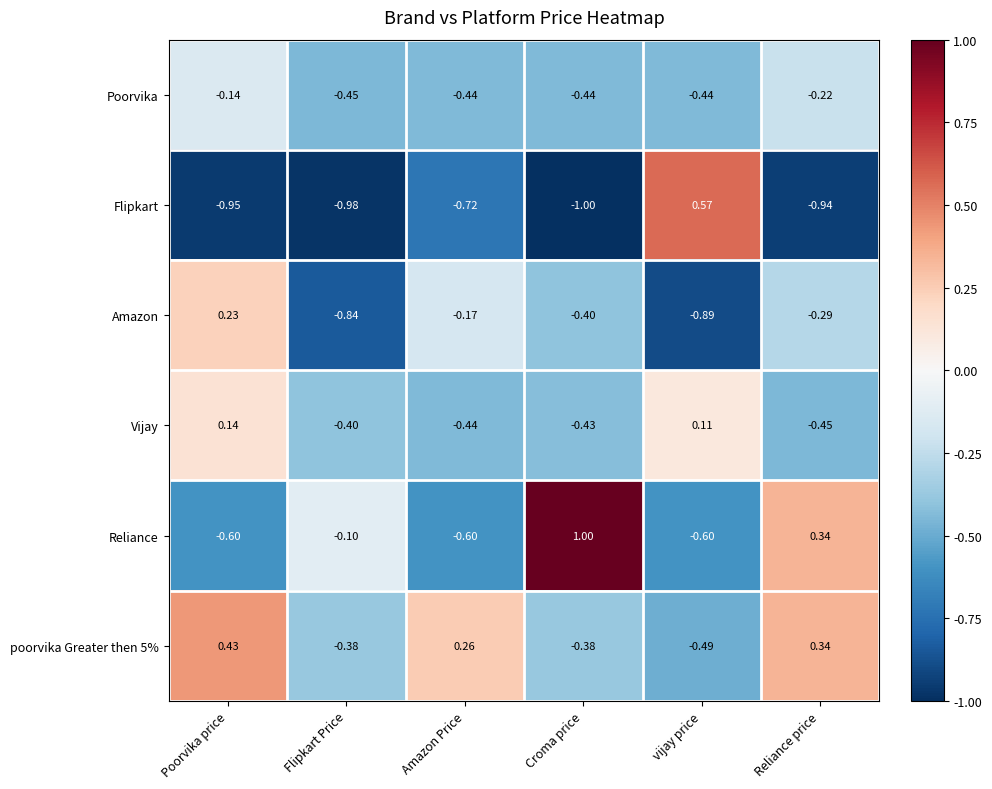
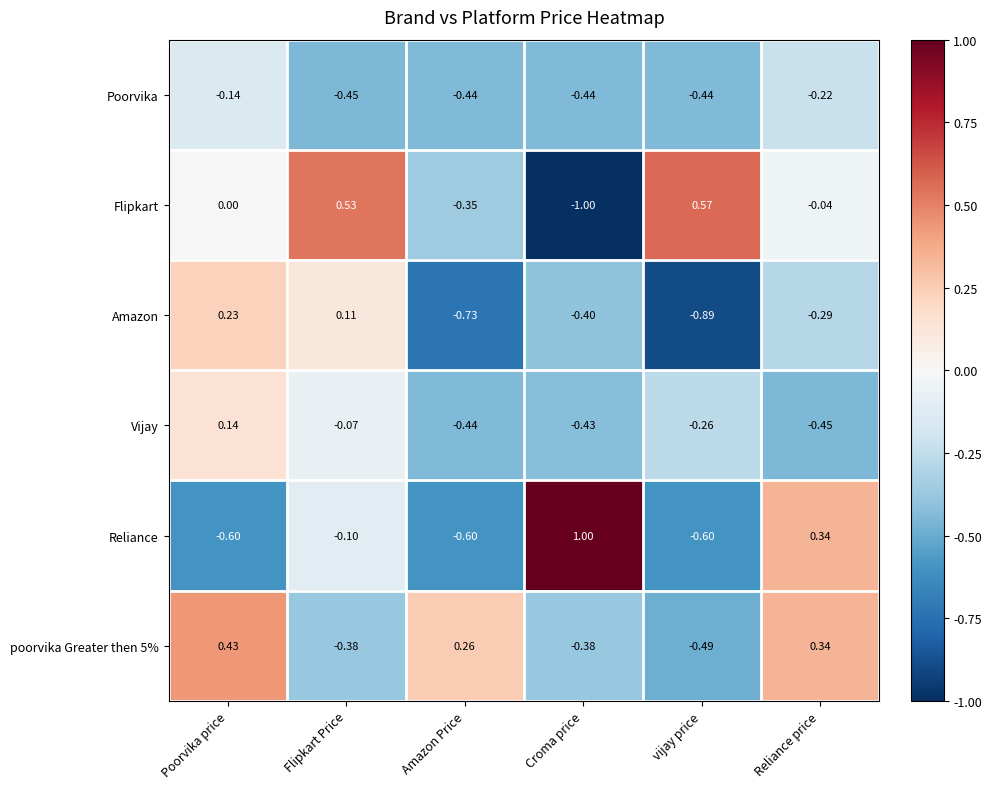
Flipkart, Poorvika price: -0.95 -> 0.00
Flipkart, Flipkart Price: -0.98 -> 0.53
Flipkart, Amazon Price: -0.72 -> -0.35
Flipkart, Reliance price: -0.94 -> -0.04
Amazon, Flipkart Price: -0.84 -> 0.11
Amazon, Amazon Price: -0.17 -> -0.73
Vijay, Flipkart Price: -0.40 -> -0.07
Vijay, vijay price: 0.11 -> -0.26
